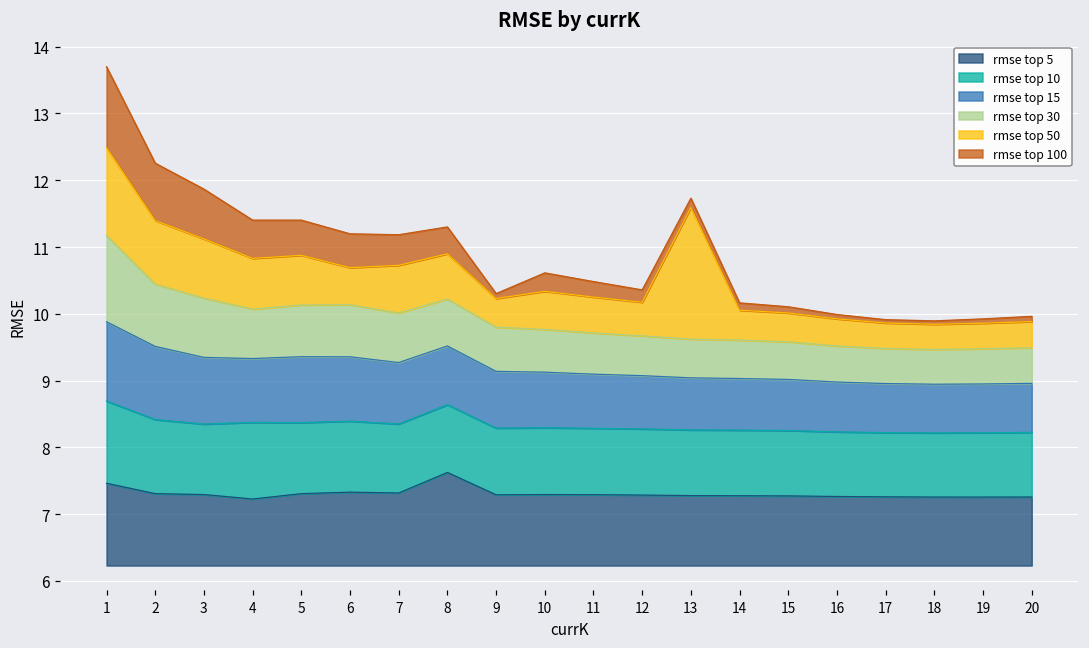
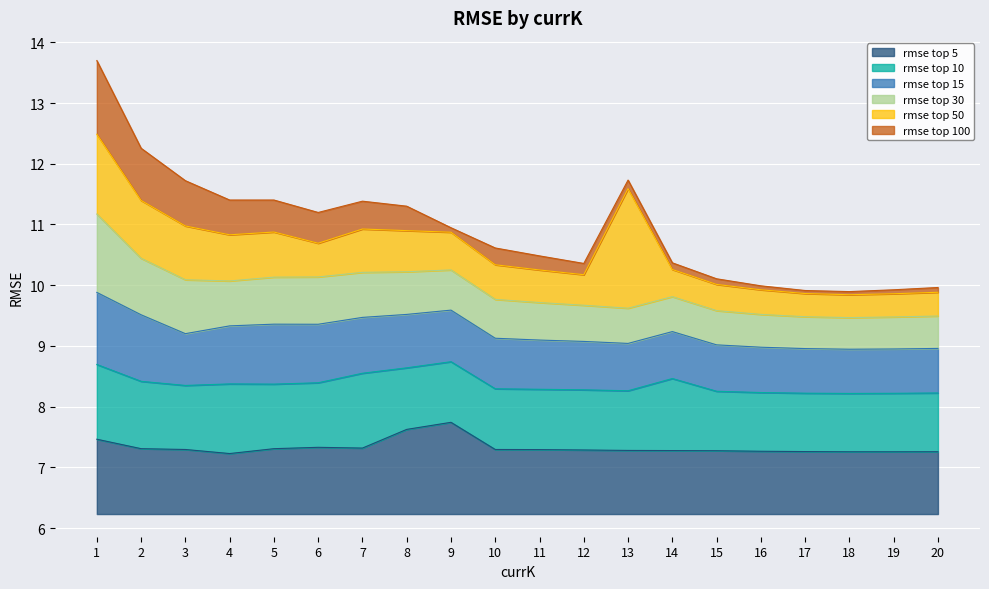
rmse top 15, 3: 1.0 -> 0.9
rmse top 10, 7: 1.0 -> 1.2
rmse top 5, 9: 7.3 -> 7.7
rmse top 50, 9: 0.4 -> 0.6
rmse top 10, 14: 1.0 -> 1.2
